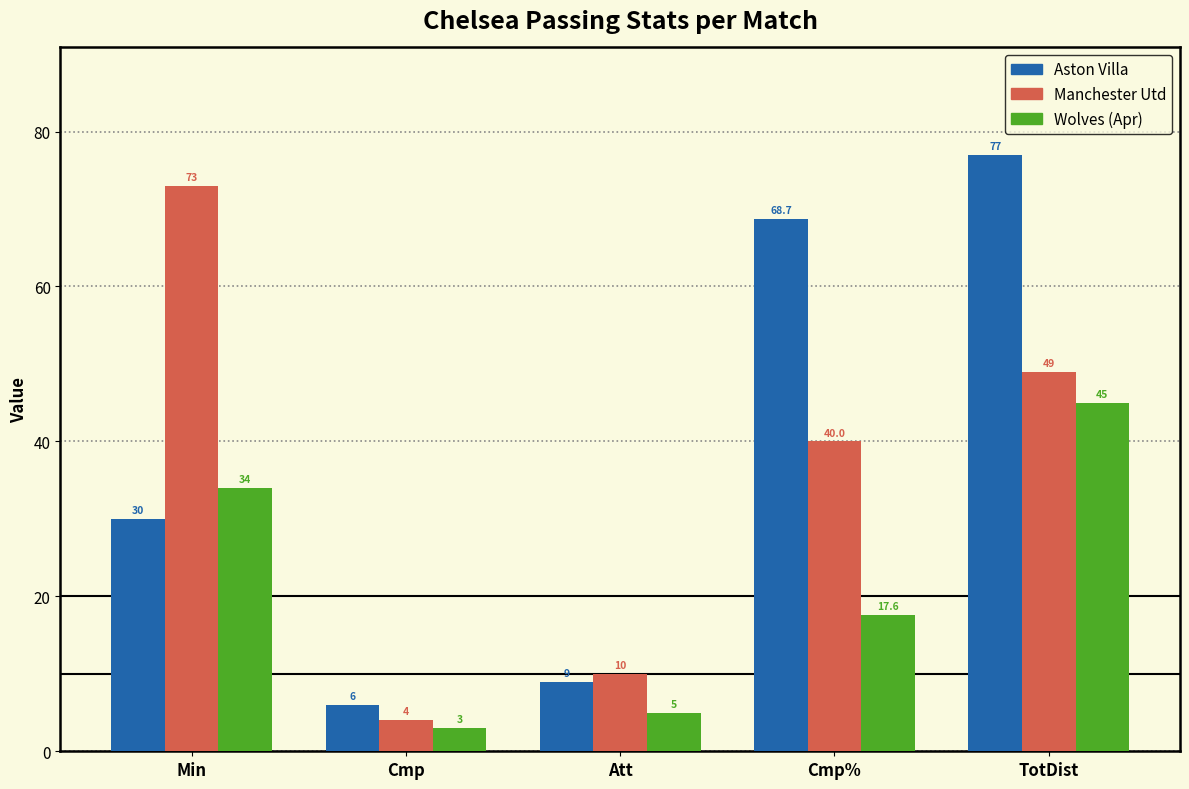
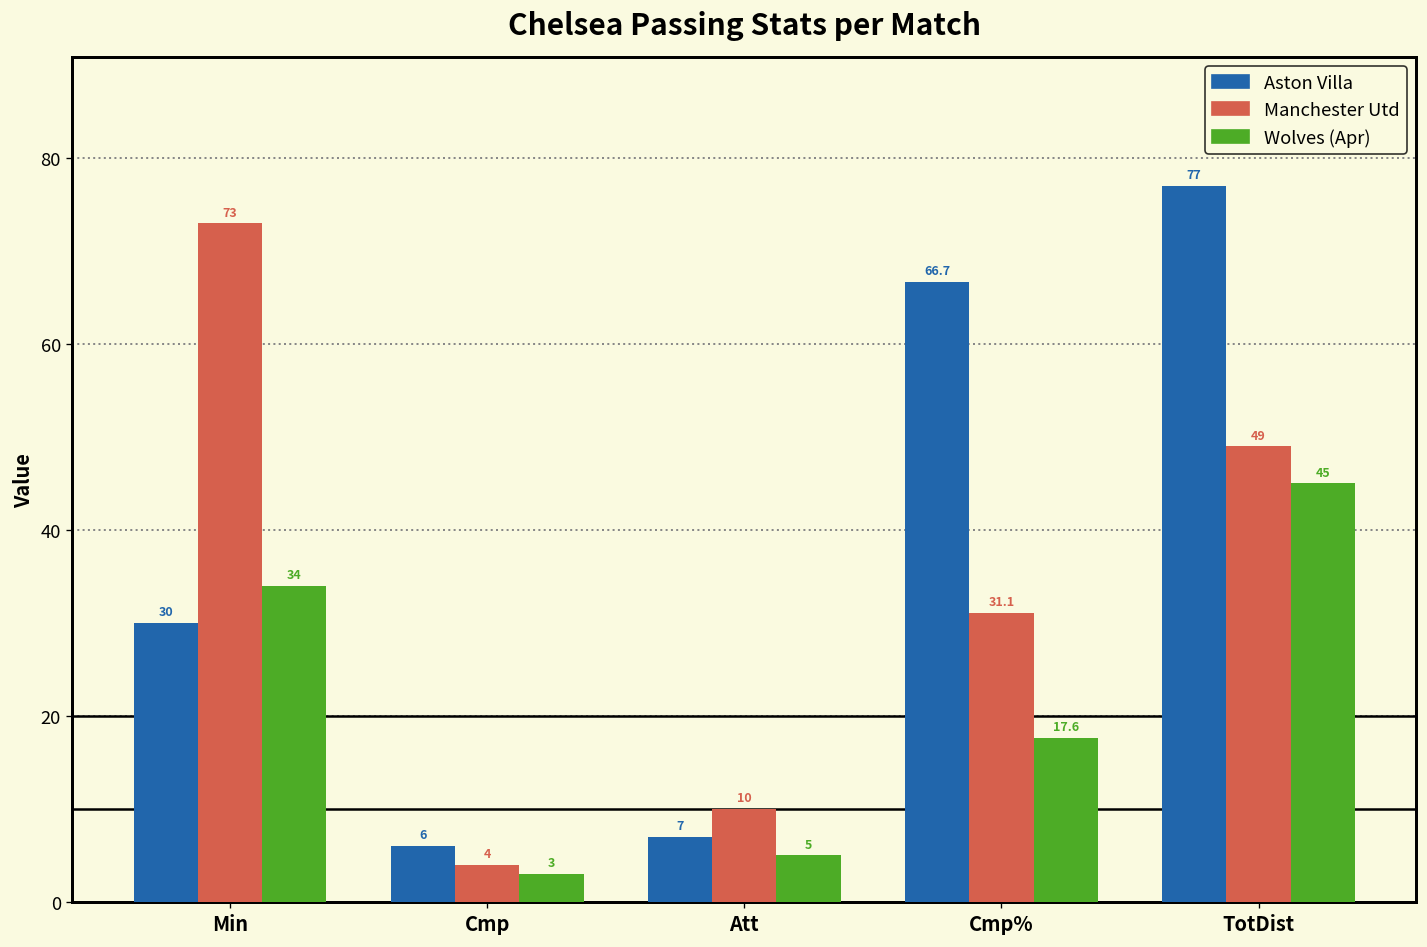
Aston Villa, Att: 9 -> 7
Aston Villa, Cmp%: 68.7 -> 66.7
Manchester Utd, Cmp%: 40.0 -> 31.1
